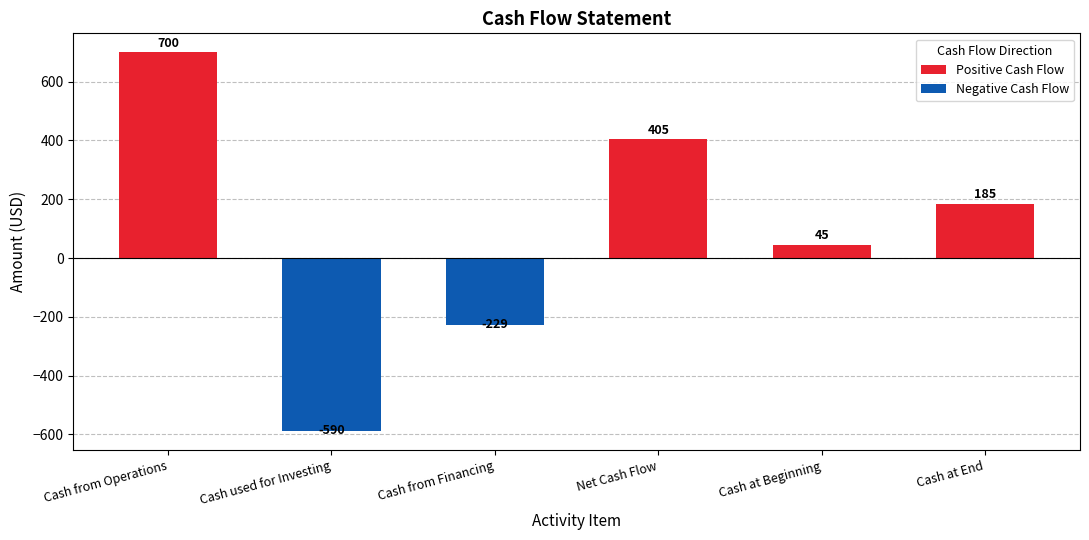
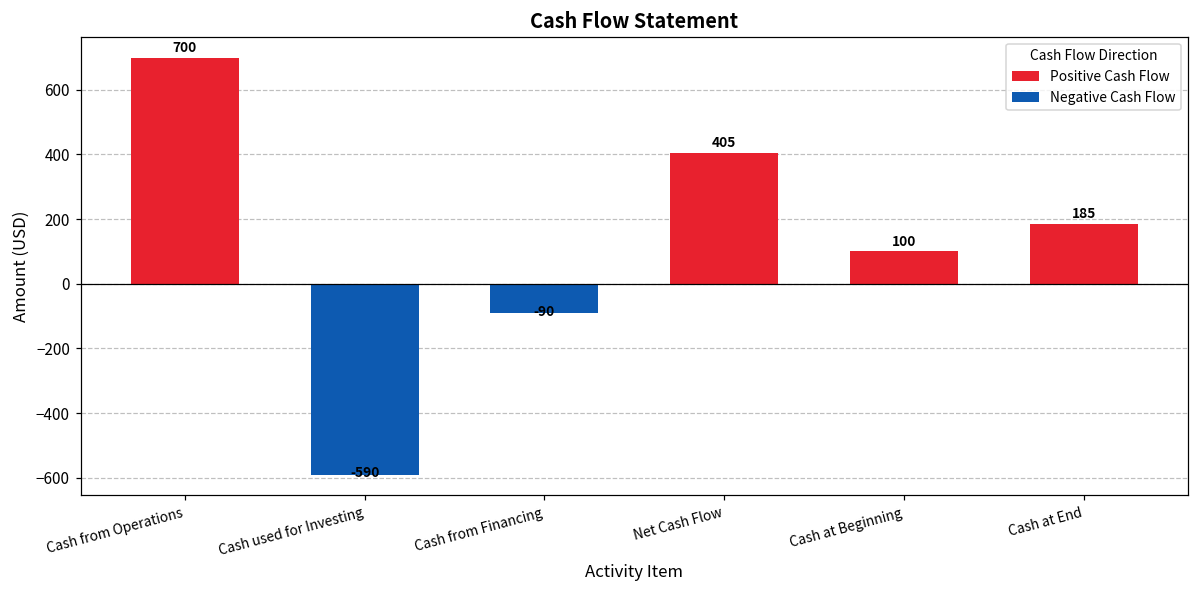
Cash from Financing: -229 -> -90
Cash at Beginning: 45 -> 100
